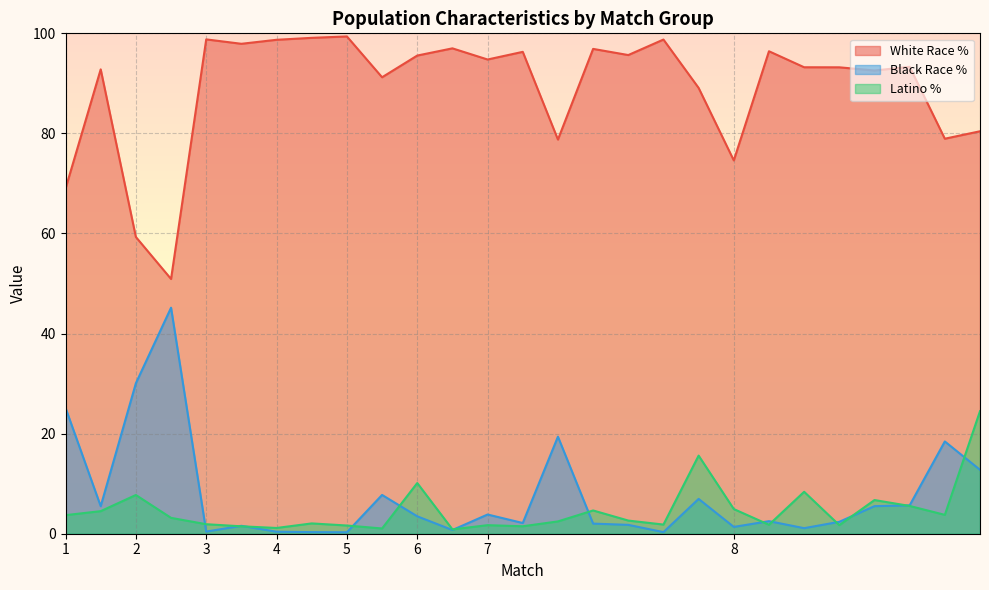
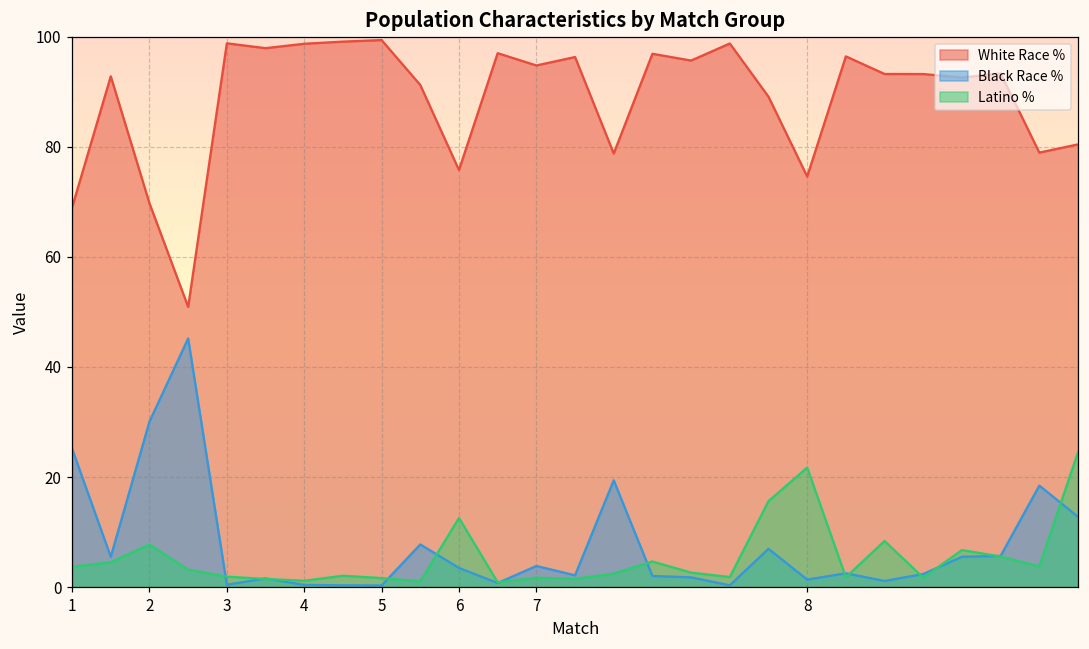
White Race %, 2: 59 -> 70
White Race %, 6: 96 -> 76
Latino %, 6: 10 -> 13
Latino %, 8: 5 -> 22
